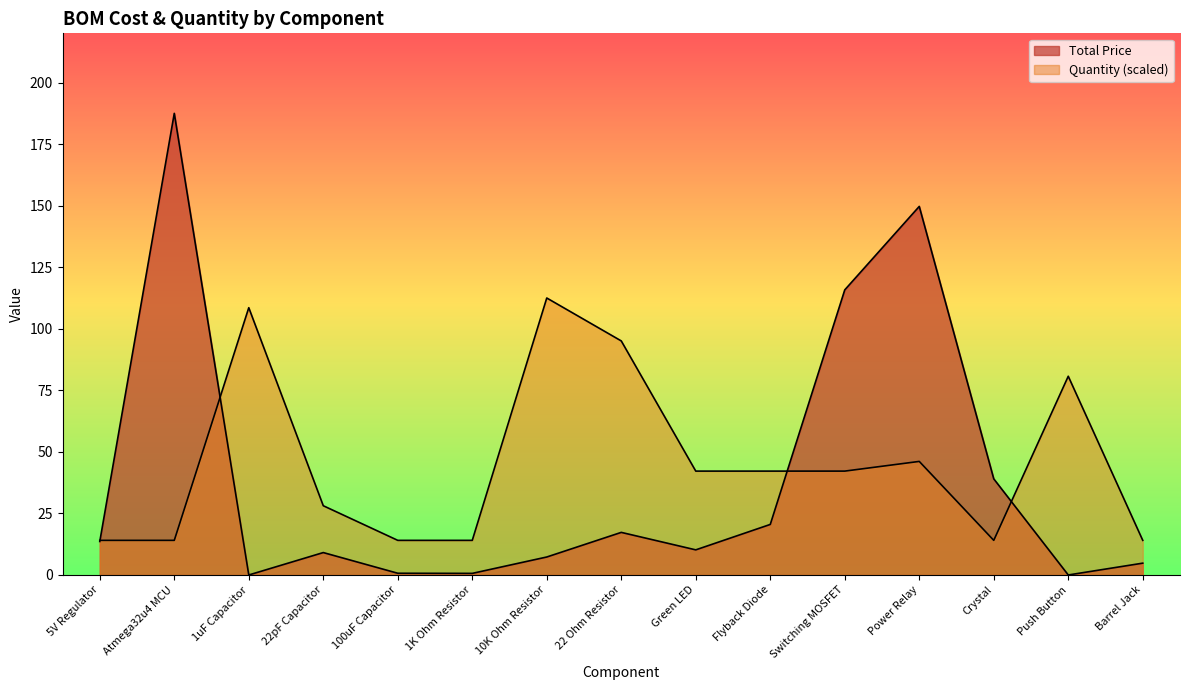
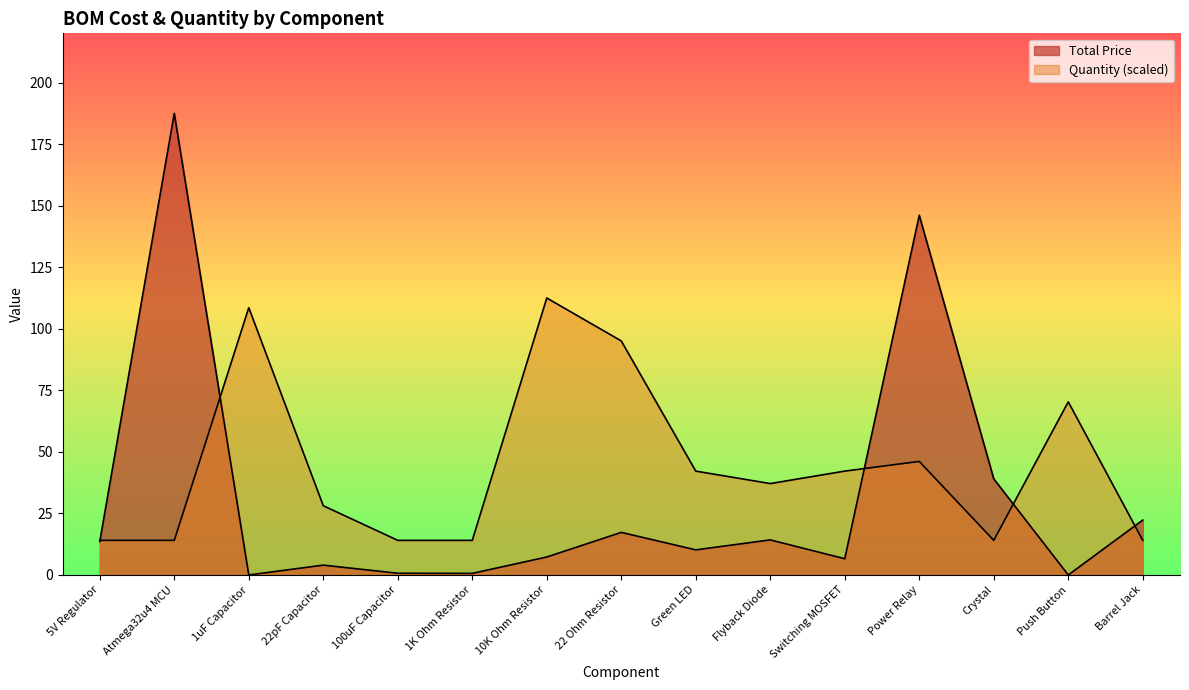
Total Price, 22pF Capacitor: 9 -> 4
Total Price, Flyback Diode: 21 -> 14
Quantity (scaled), Flyback Diode: 42 -> 37
Total Price, Switching MOSFET: 116 -> 7
Total Price, Power Relay: 150 -> 146
Quantity (scaled), Push Button: 81 -> 70
Total Price, Barrel Jack: 5 -> 22
